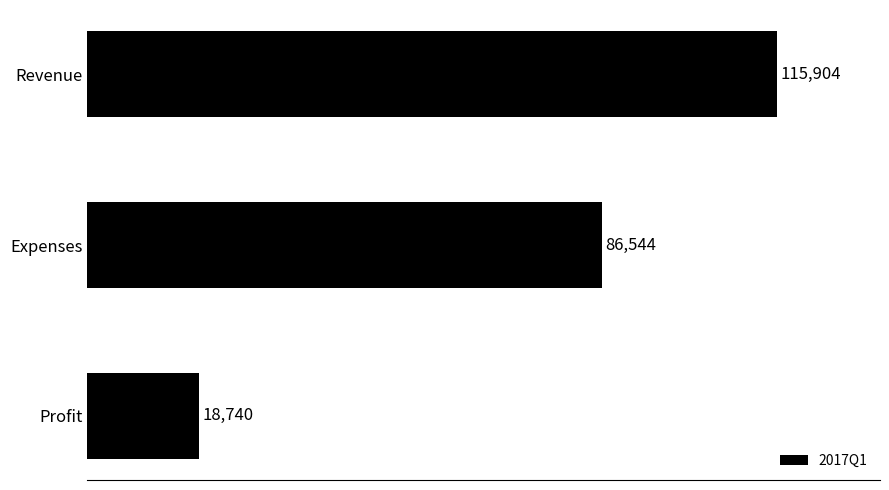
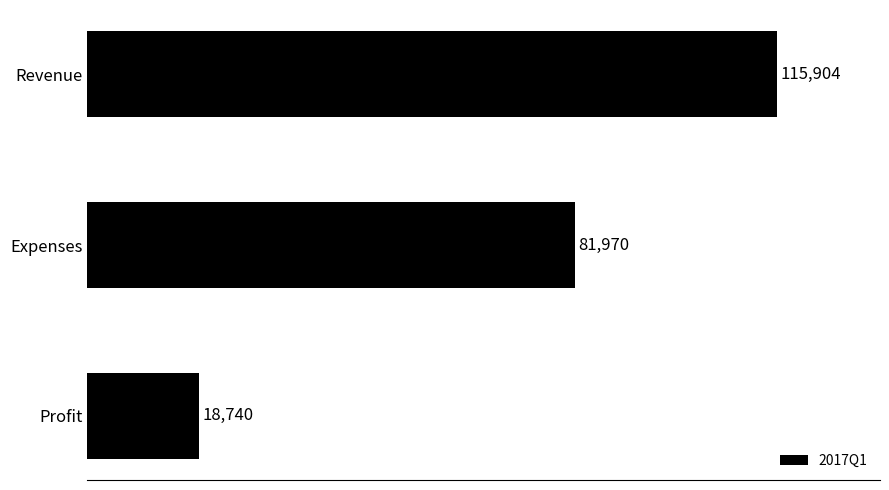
Expenses: 86,544 -> 81,970
